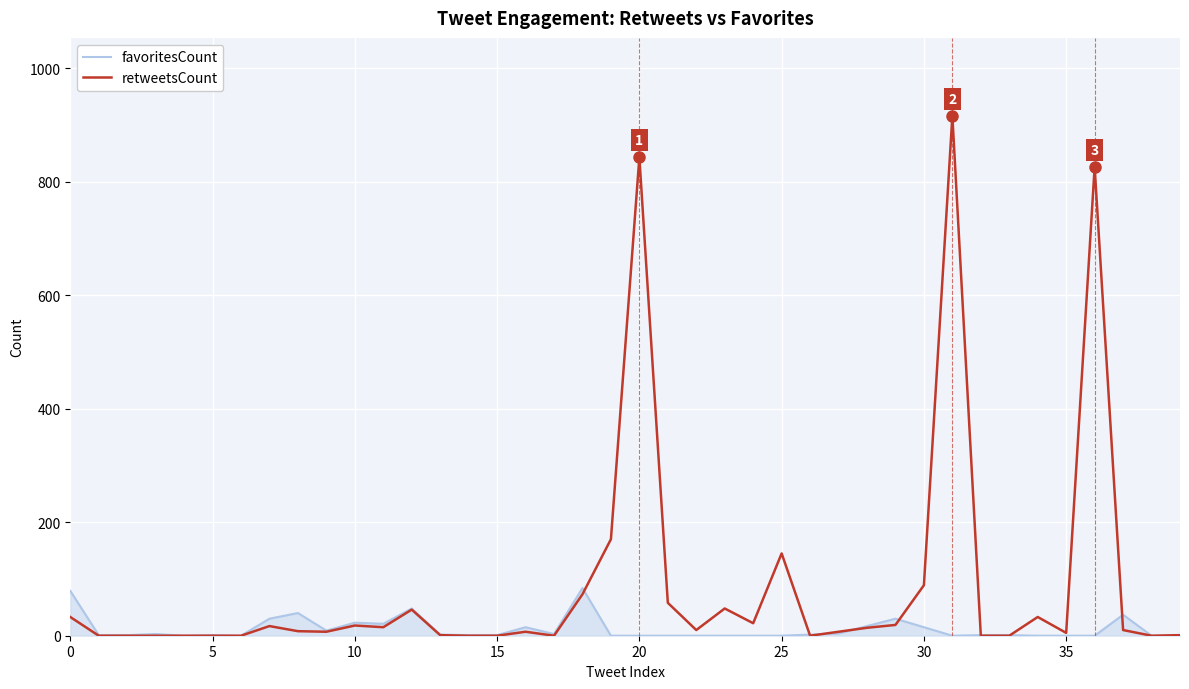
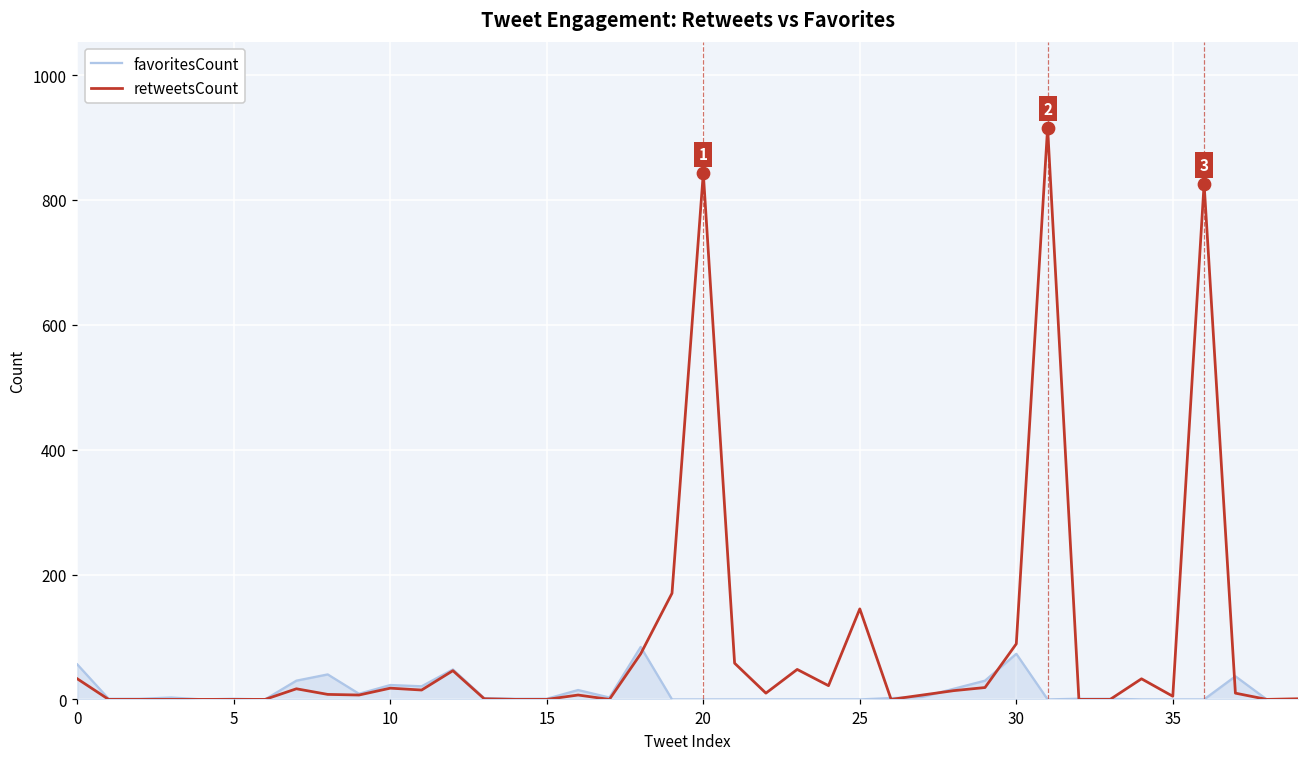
favoritesCount, 0: 80 -> 60
favoritesCount, 30: 20 -> 70
